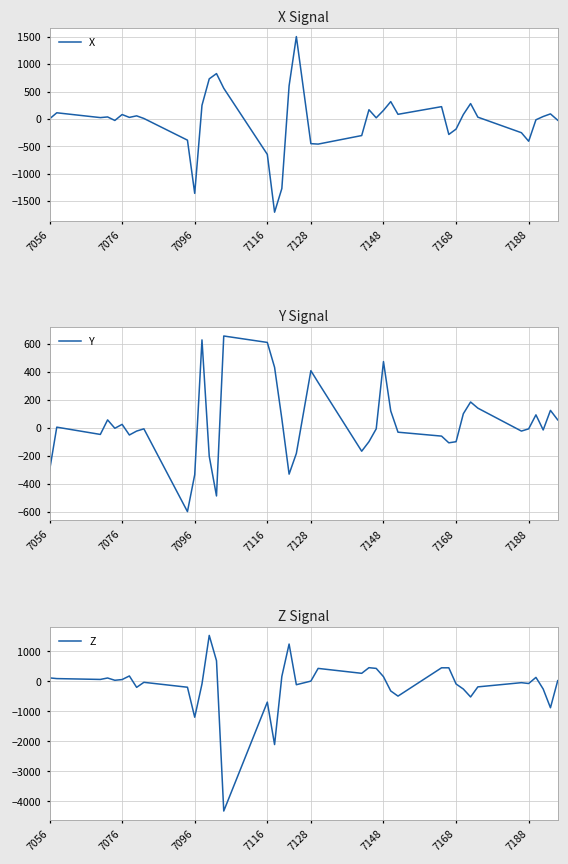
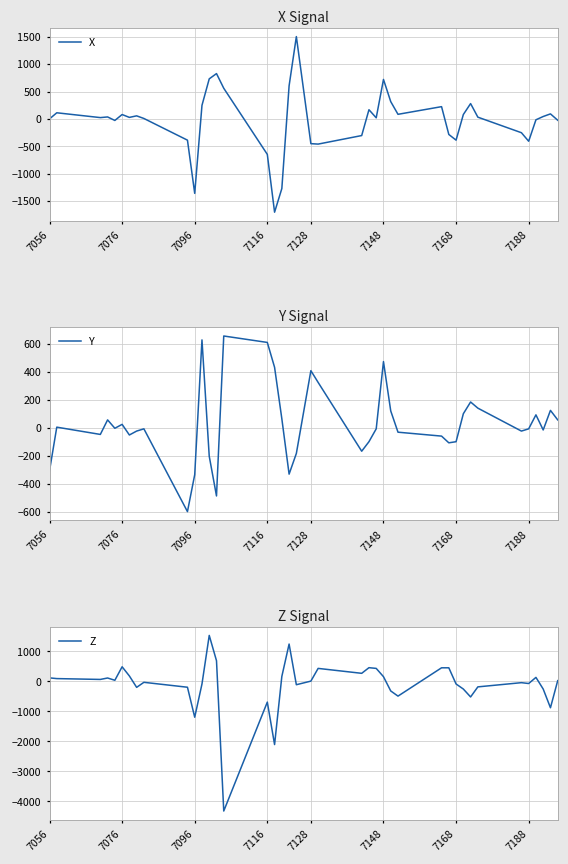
X Signal, 7148: 200 -> 700
X Signal, 7168: -200 -> -400
Z Signal, 7076: 100 -> 500
